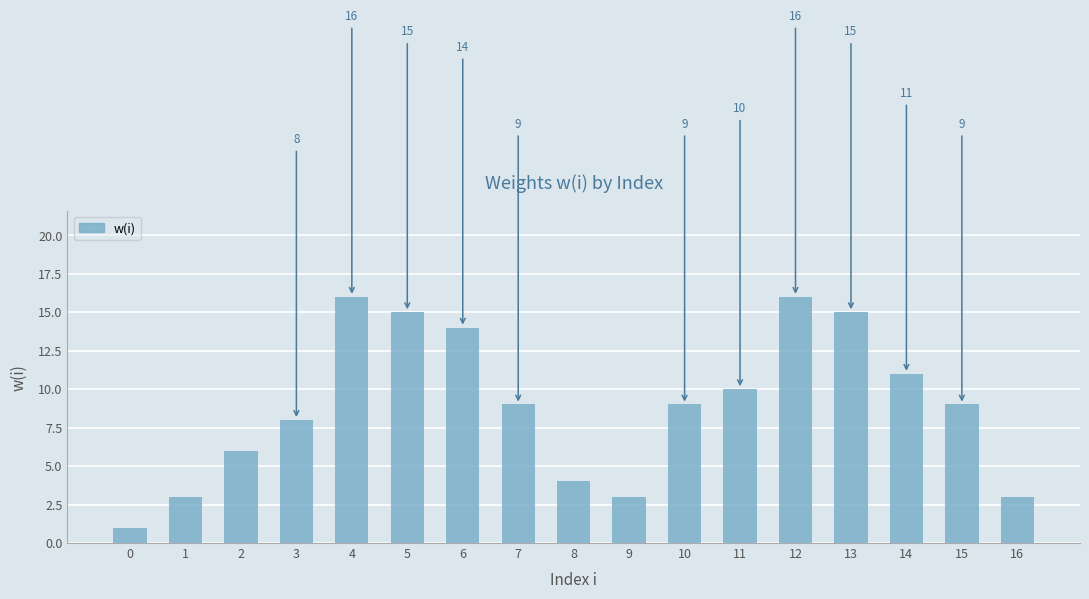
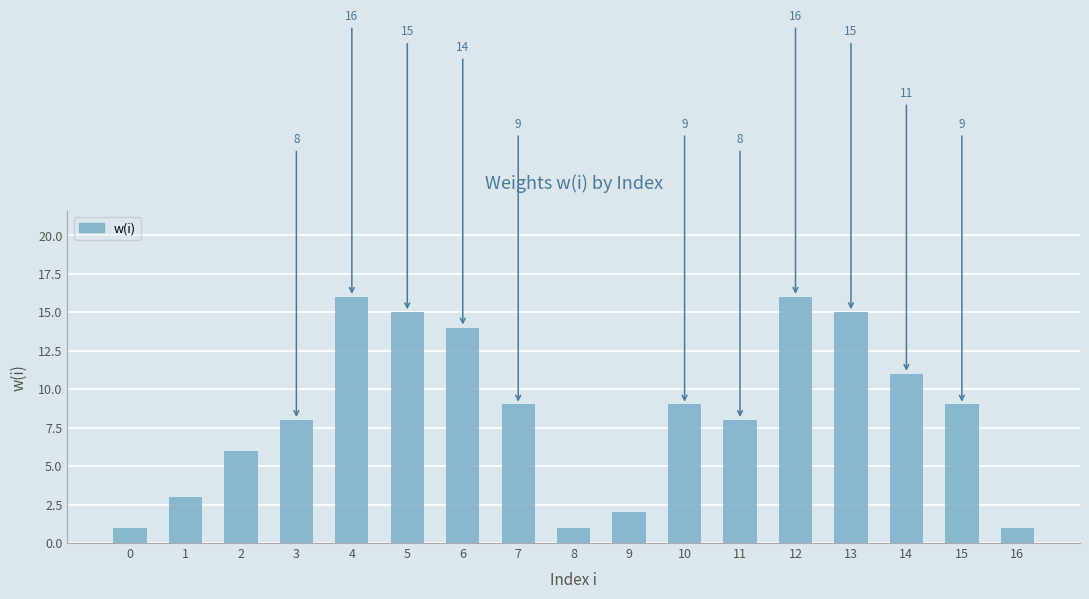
8: 4 -> 1
9: 3 -> 2
11: 10 -> 8
16: 3 -> 1
